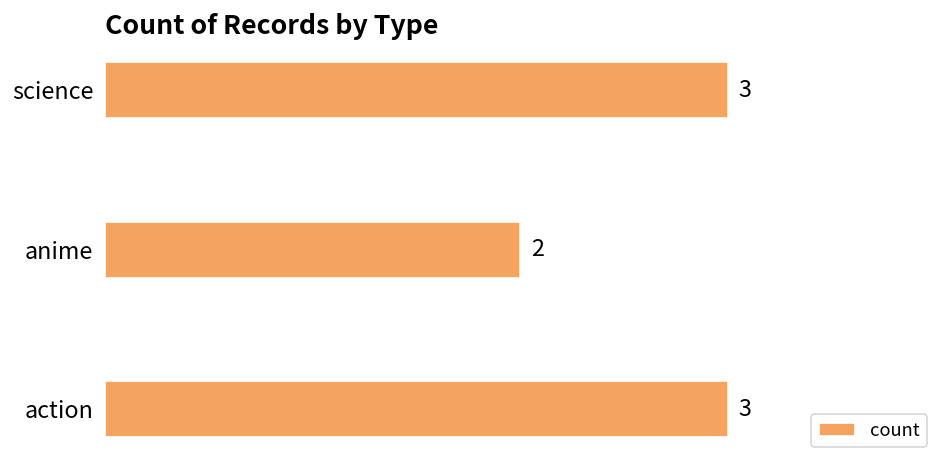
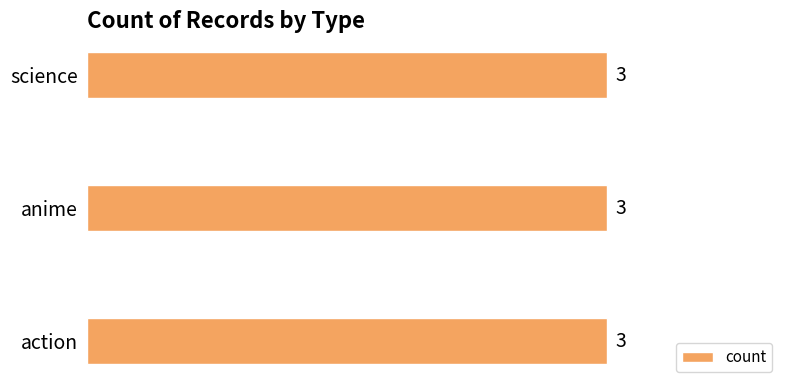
anime: 2 -> 3
